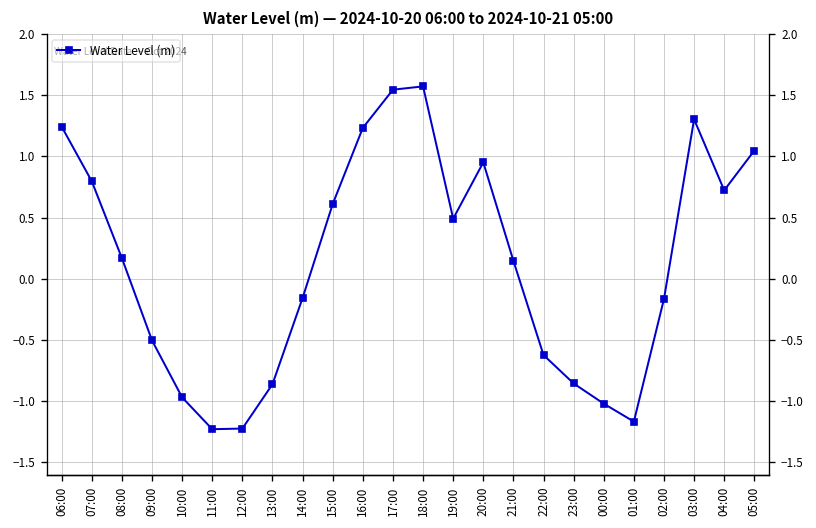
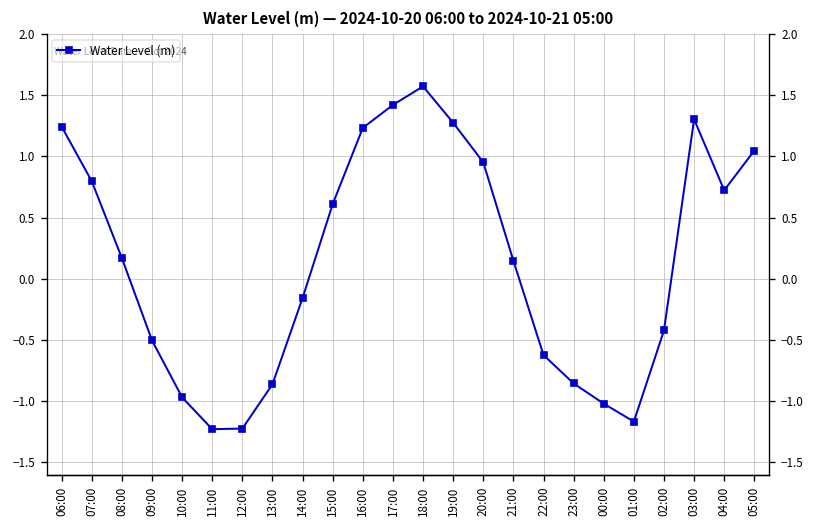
17:00: 1.55 -> 1.42
19:00: 0.49 -> 1.27
02:00: -0.16 -> -0.42
